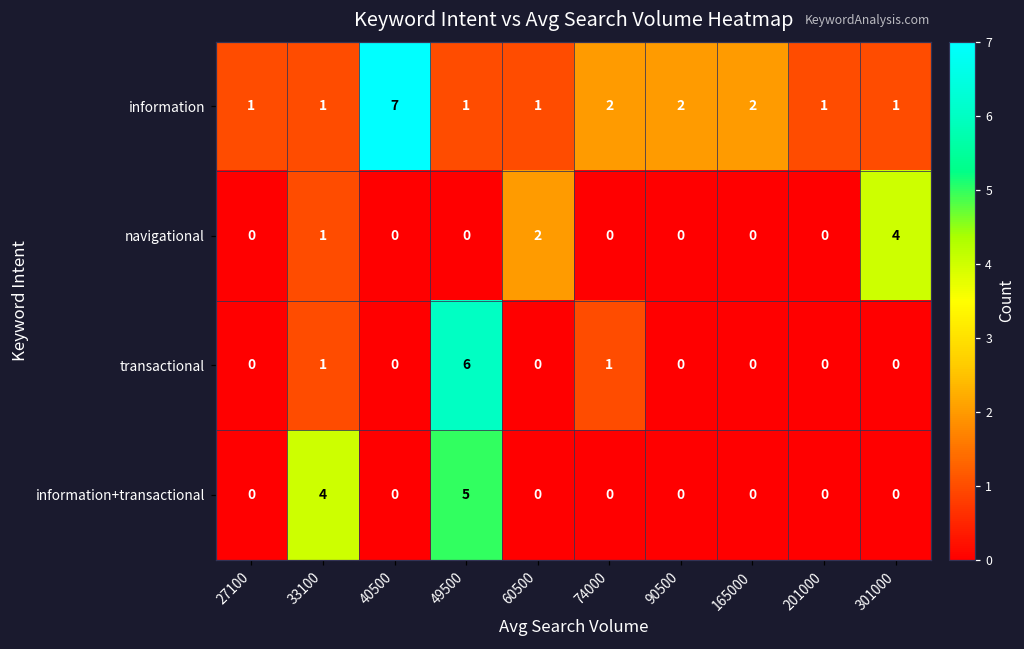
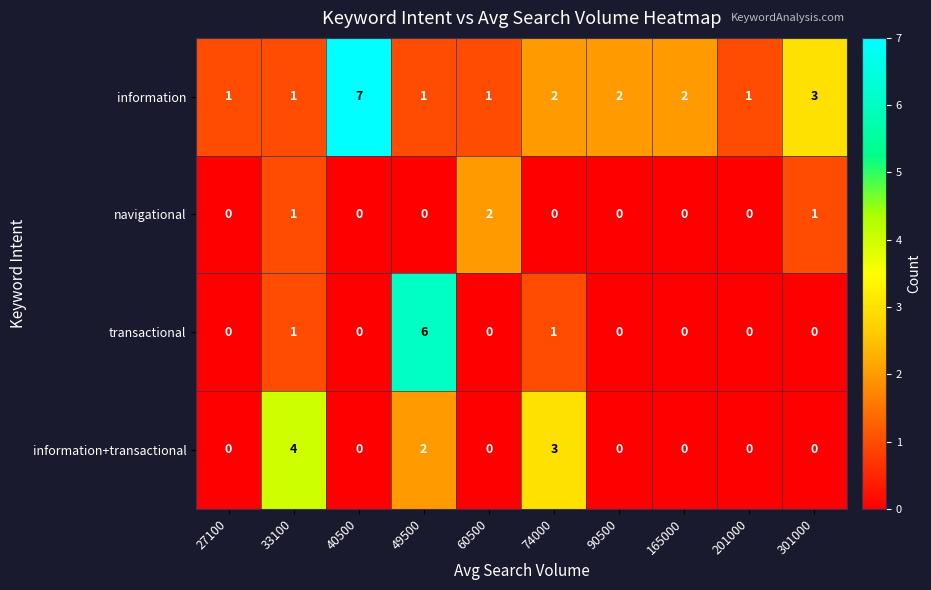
information, 301000: 1 -> 3
navigational, 301000: 4 -> 1
information+transactional, 49500: 5 -> 2
information+transactional, 74000: 0 -> 3
